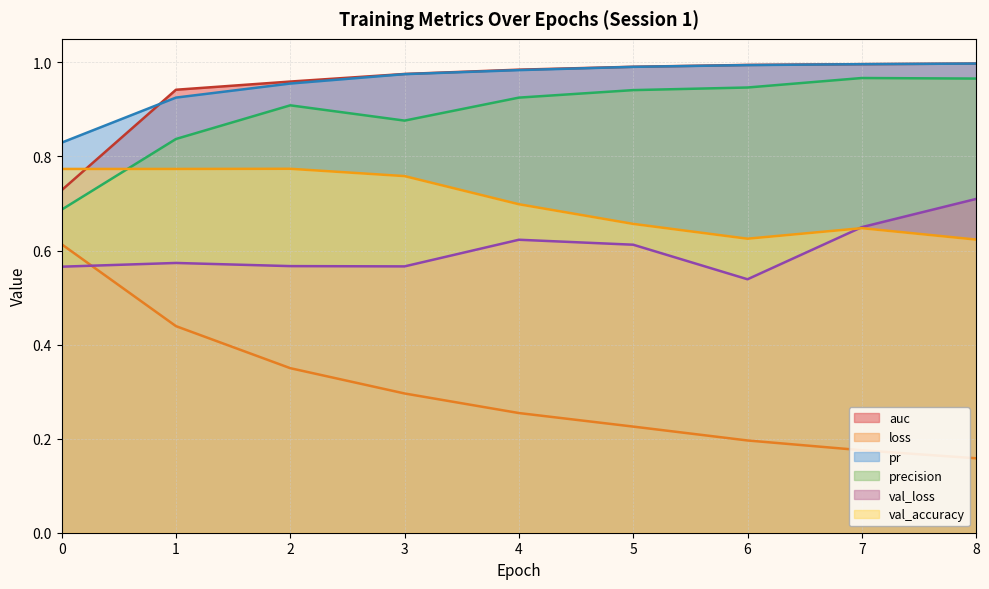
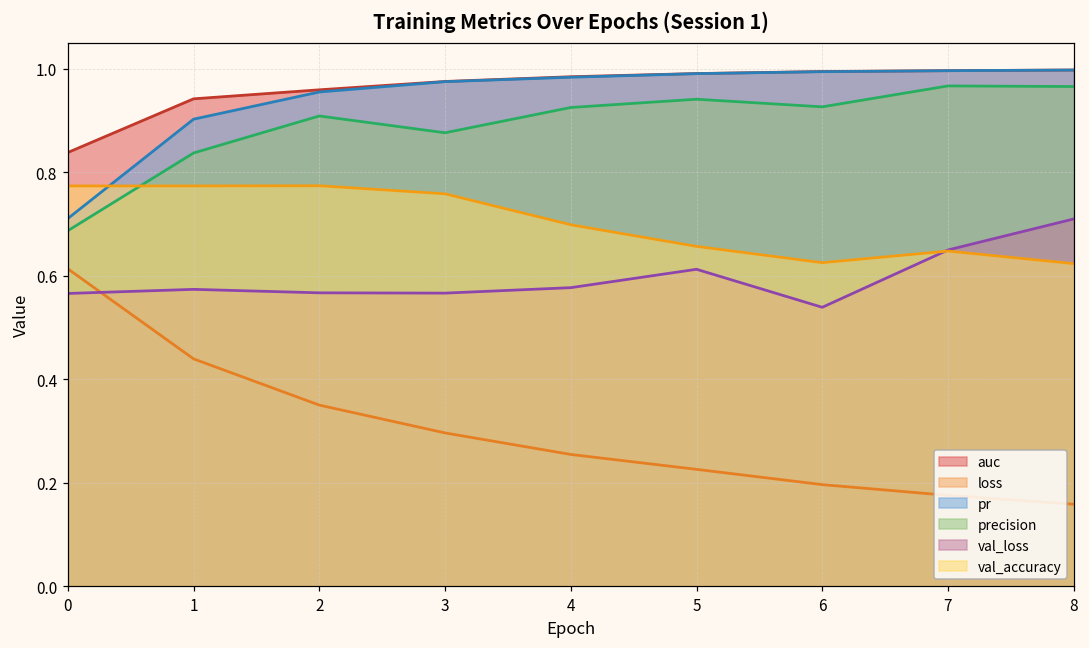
auc, 0: 0.73 -> 0.84
pr, 0: 0.83 -> 0.71
pr, 1: 0.93 -> 0.90
val_loss, 4: 0.62 -> 0.58
precision, 6: 0.95 -> 0.93
